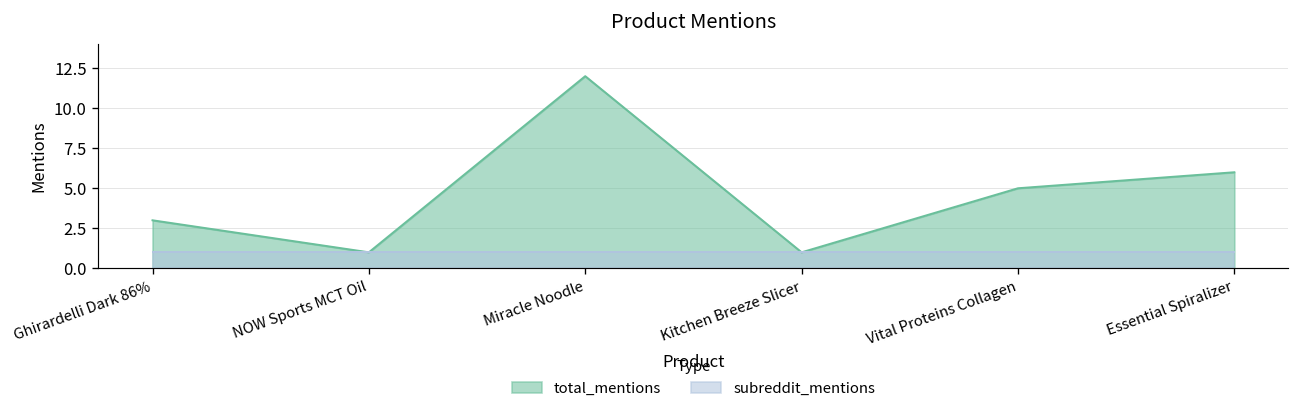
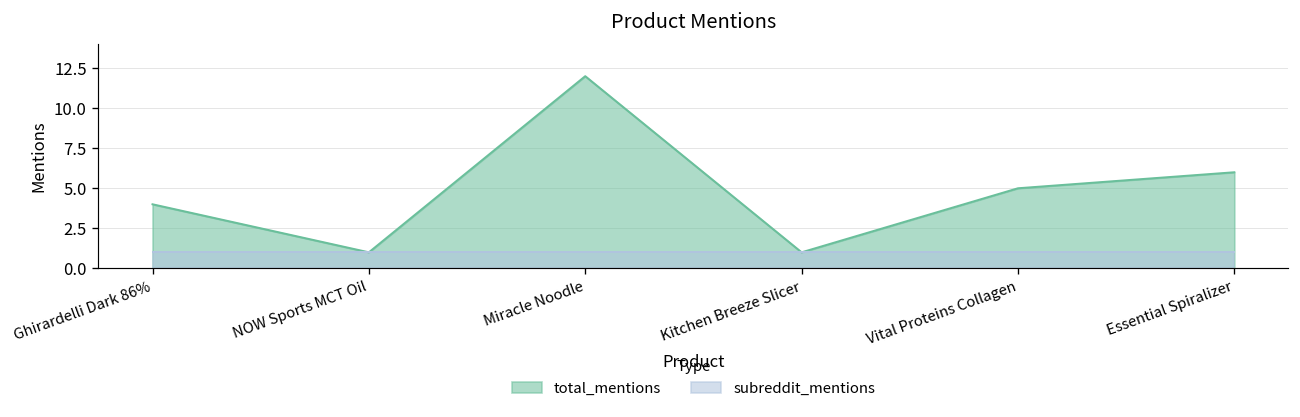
total_mentions, Ghirardelli Dark 86%: 3 -> 4
